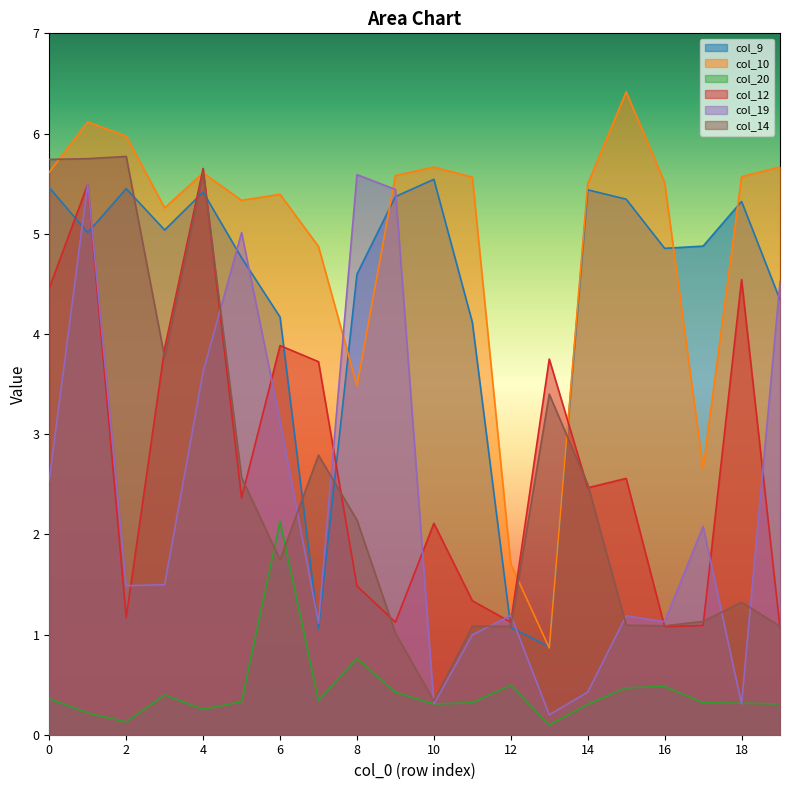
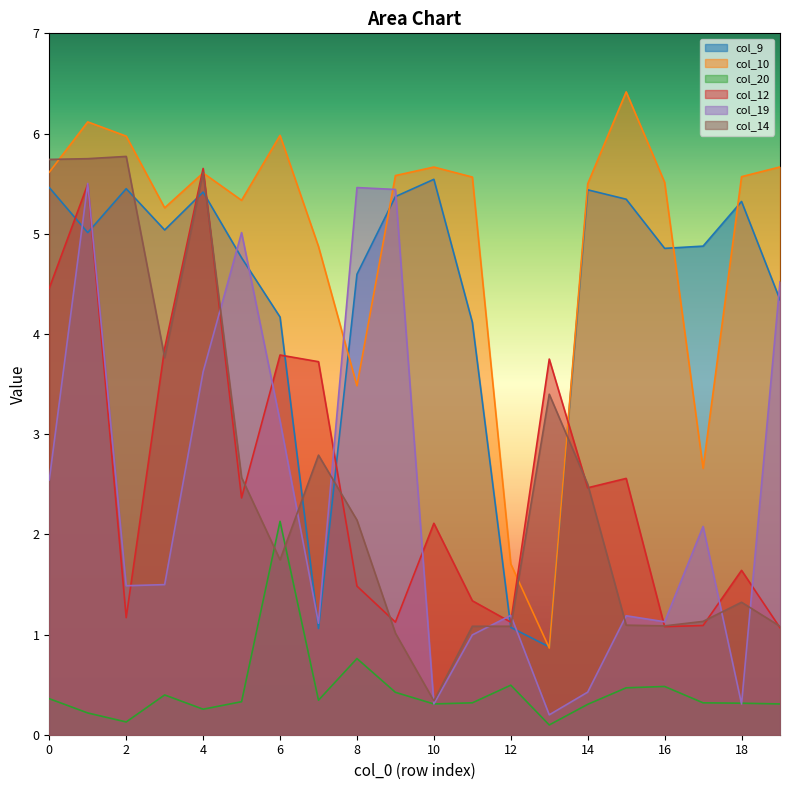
col_10, 6: 5.39 -> 5.98
col_12, 6: 3.88 -> 3.79
col_19, 8: 5.59 -> 5.46
col_12, 18: 4.54 -> 1.64
